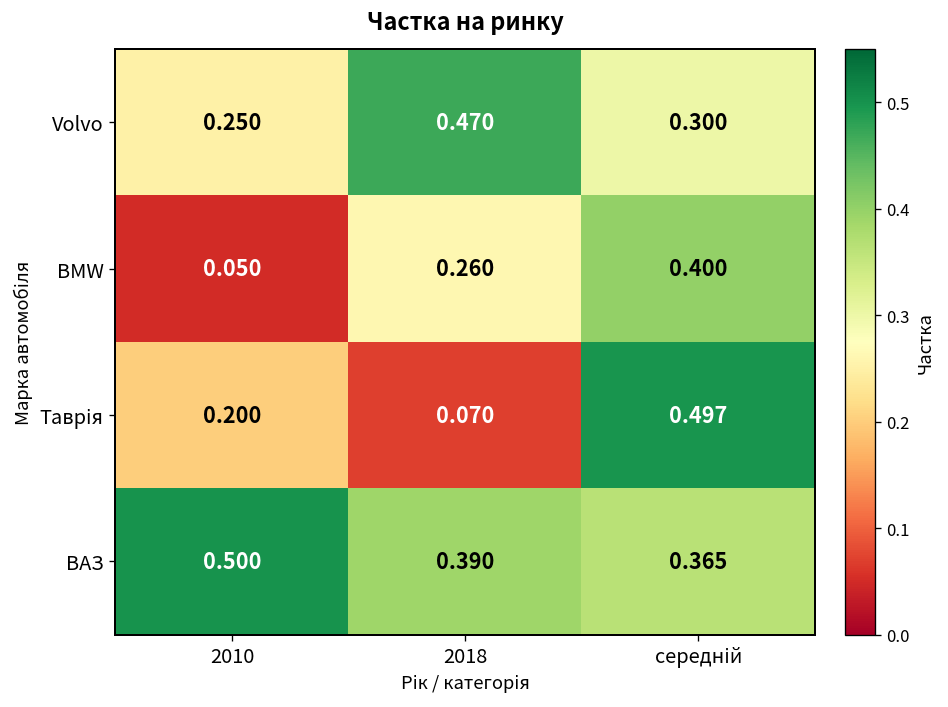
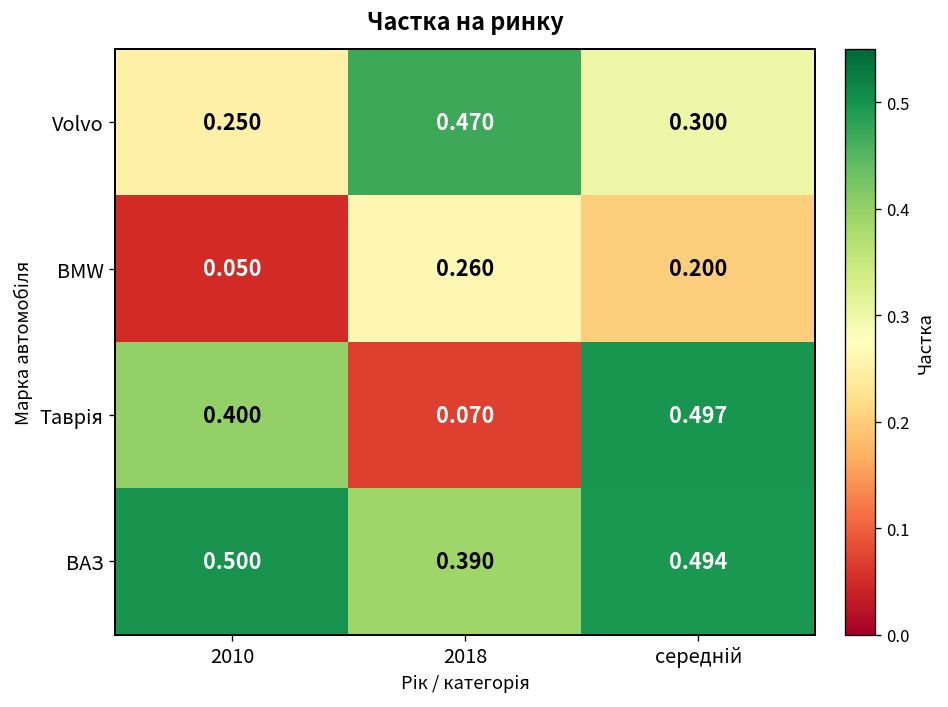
BMW, середній: 0.400 -> 0.200
Таврія, 2010: 0.200 -> 0.400
ВАЗ, середній: 0.365 -> 0.494
